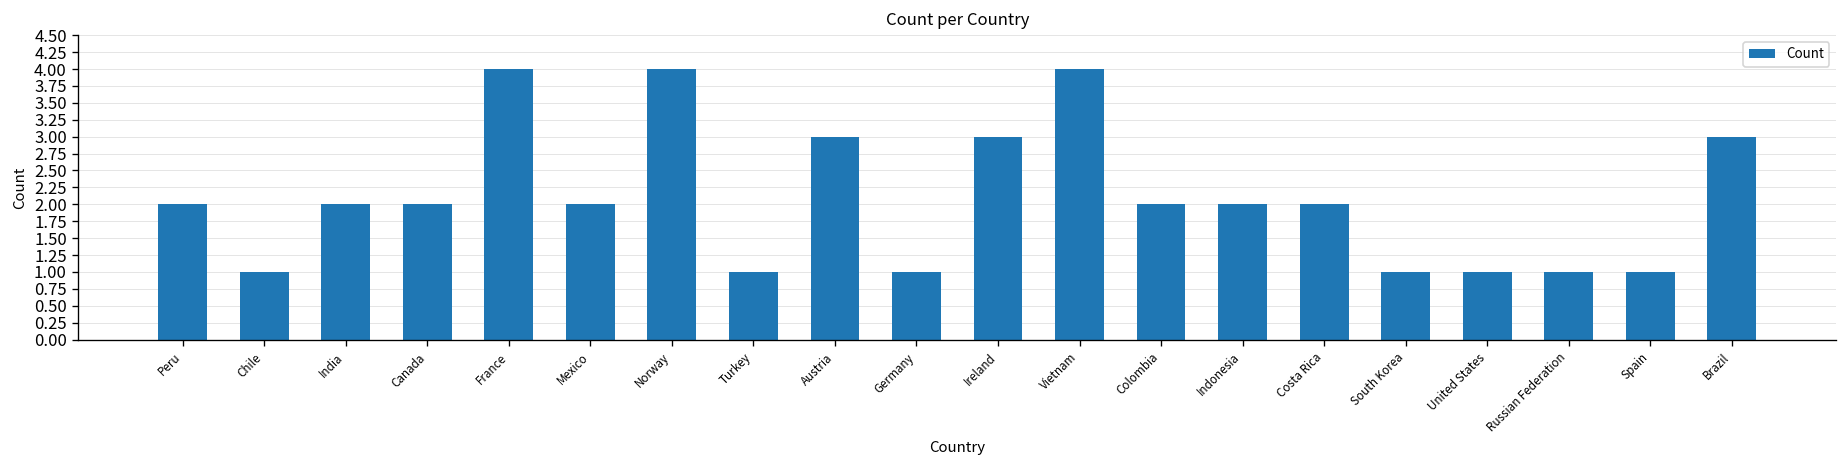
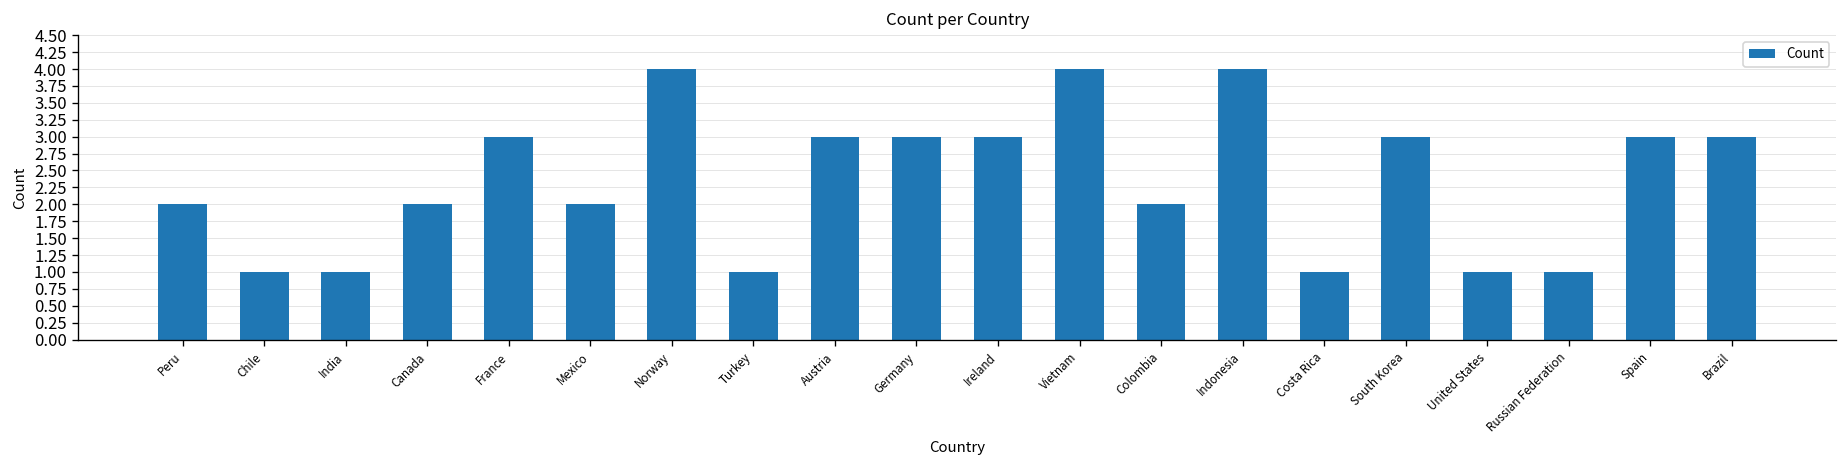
India: 2 -> 1
France: 4 -> 3
Germany: 1 -> 3
Indonesia: 2 -> 4
Costa Rica: 2 -> 1
South Korea: 1 -> 3
Spain: 1 -> 3
